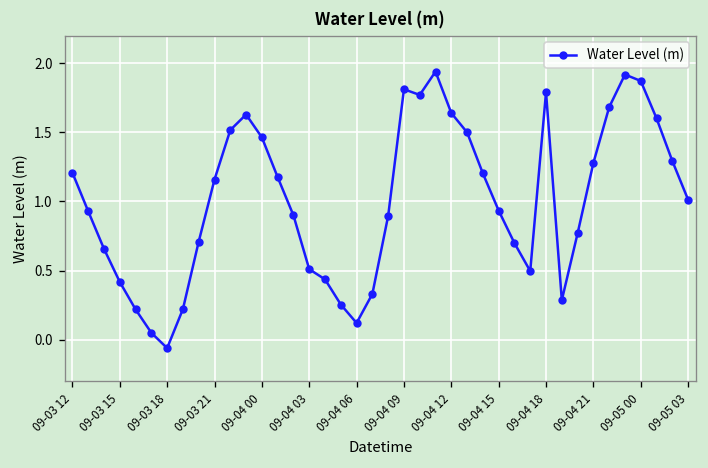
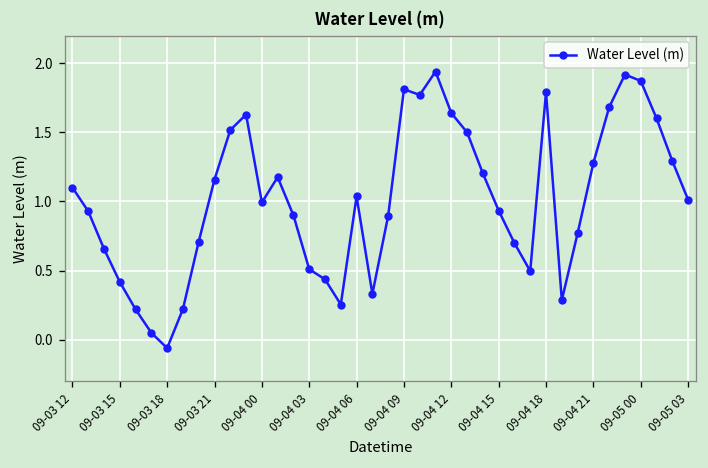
09-03 12: 1.21 -> 1.10
09-04 00: 1.46 -> 0.99
09-04 06: 0.12 -> 1.04
